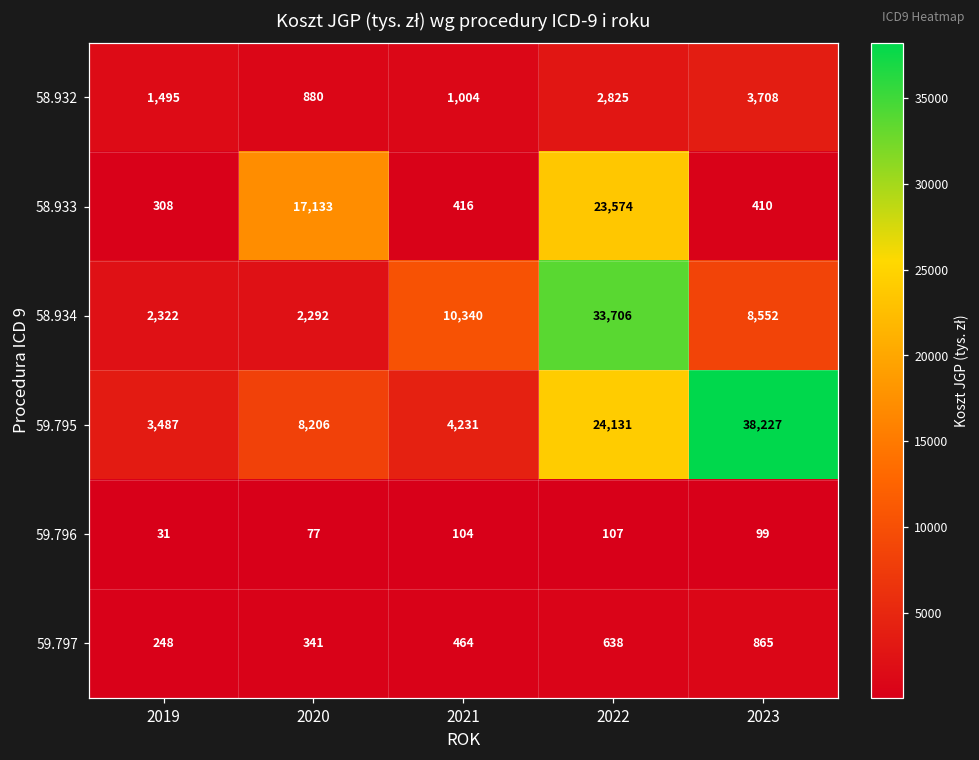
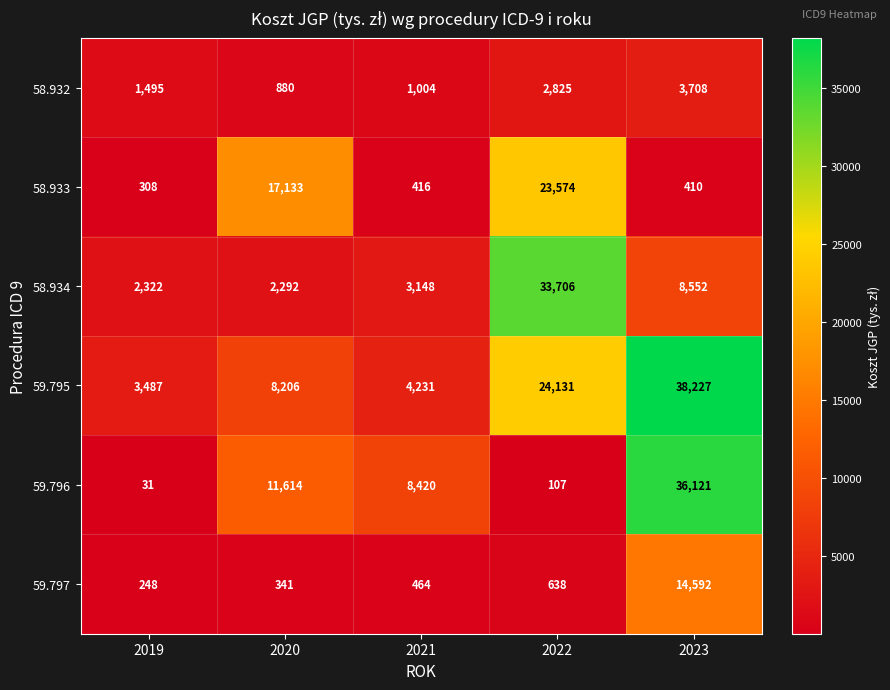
58.934, 2021: 10,340 -> 3,148
59.796, 2020: 77 -> 11,614
59.796, 2021: 104 -> 8,420
59.796, 2023: 99 -> 36,121
59.797, 2023: 865 -> 14,592
